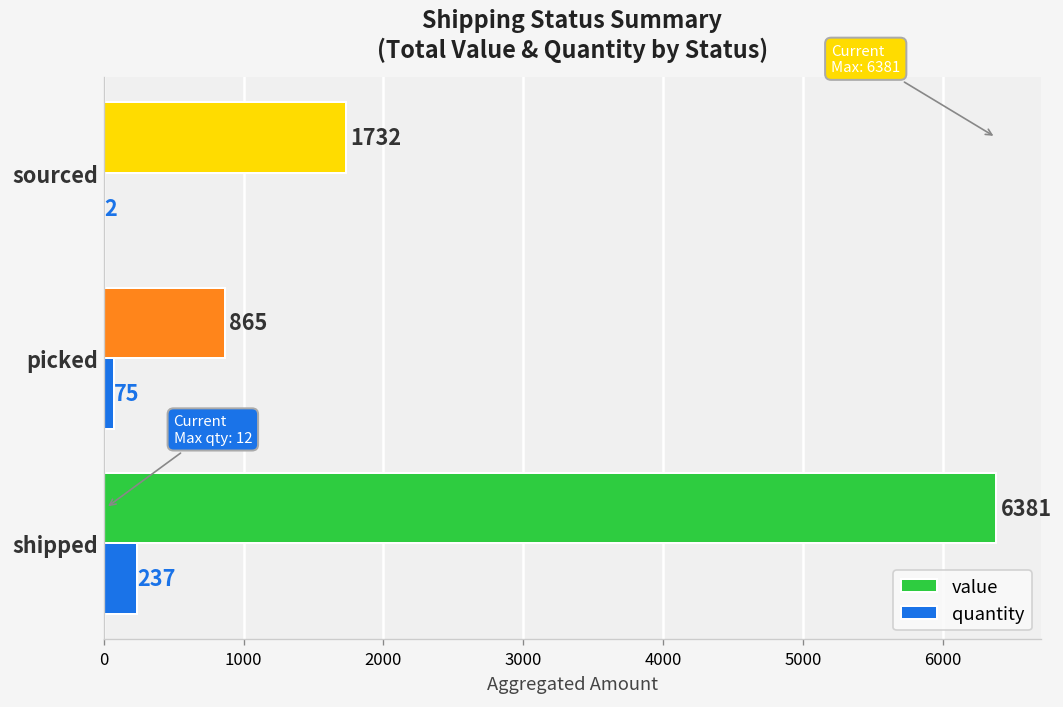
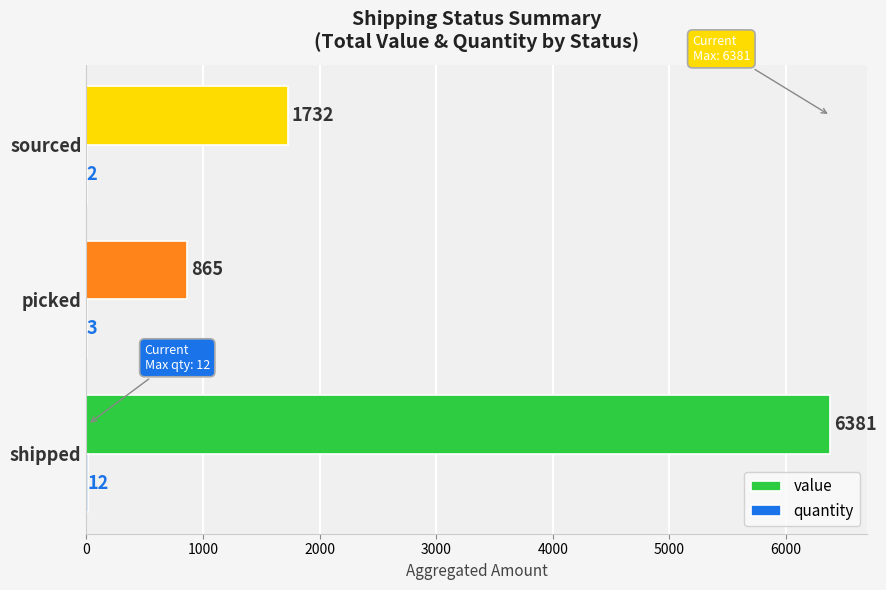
quantity, picked: 75 -> 3
quantity, shipped: 237 -> 12
